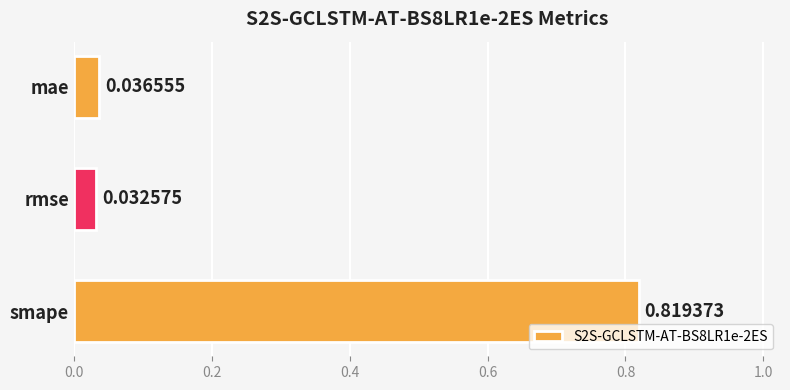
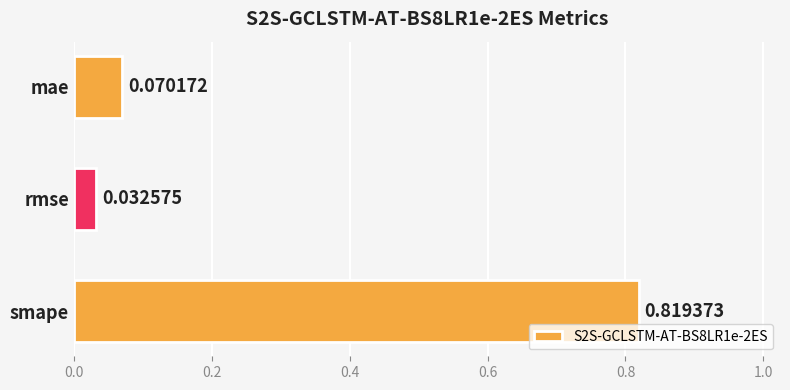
mae: 0.036555 -> 0.070172
